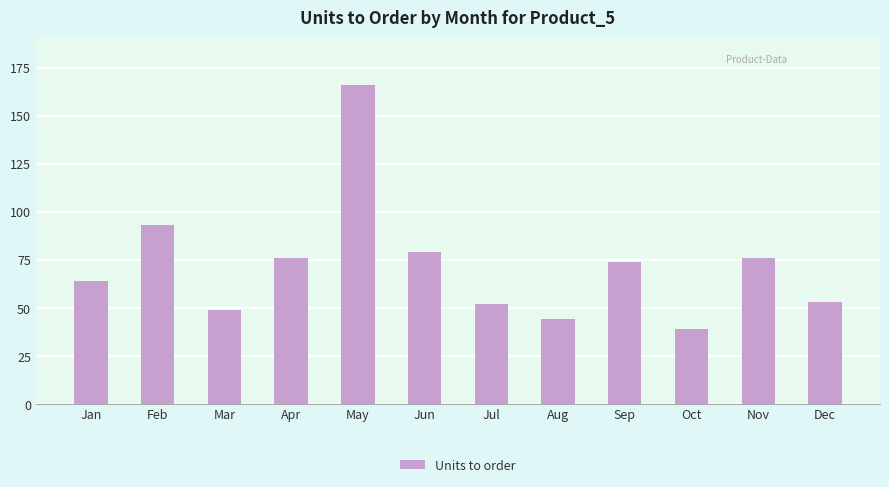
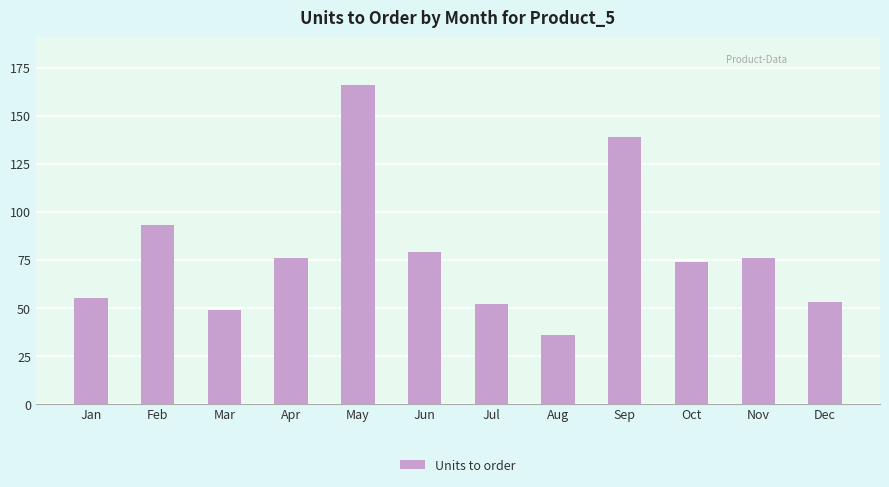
Jan: 64 -> 55
Aug: 44 -> 36
Sep: 74 -> 139
Oct: 39 -> 74
